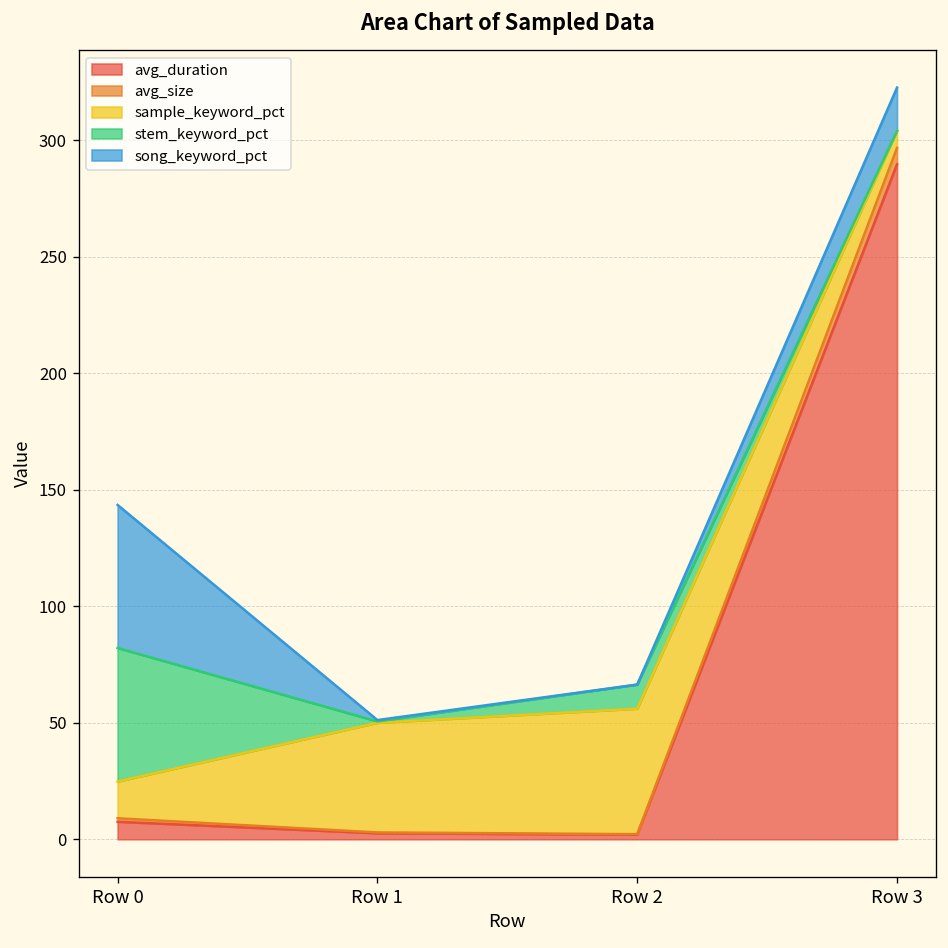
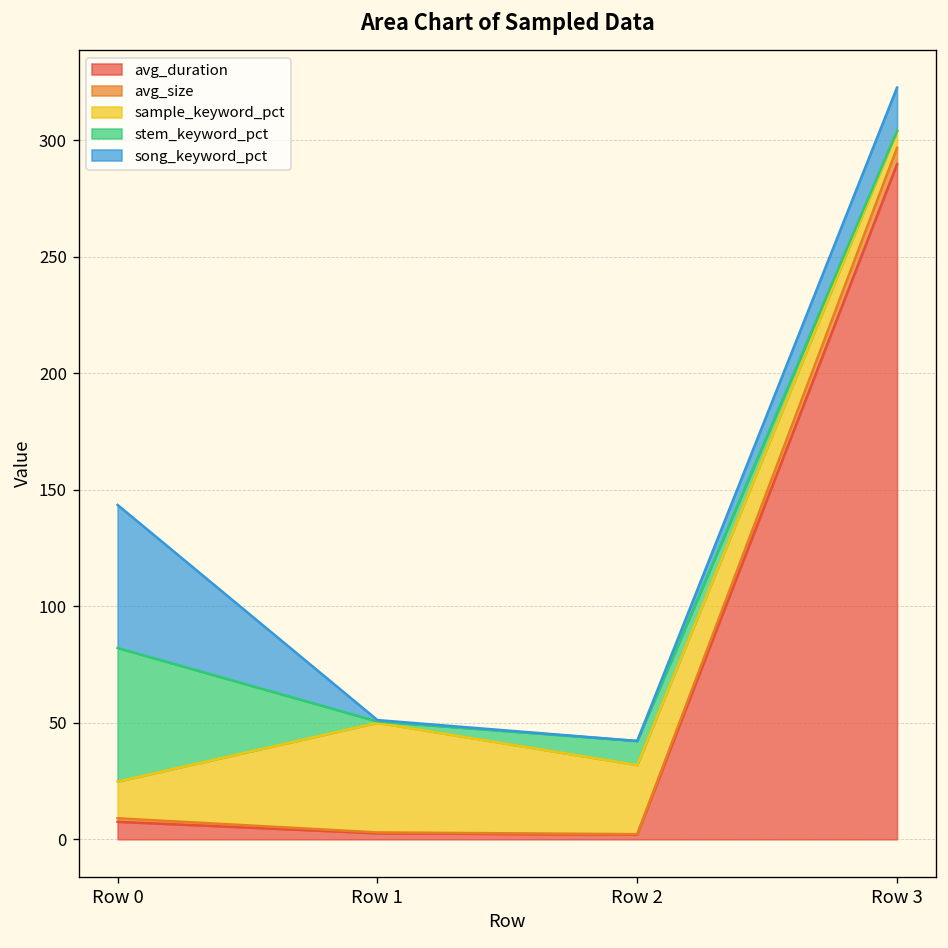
sample_keyword_pct, Row 2: 54 -> 30
